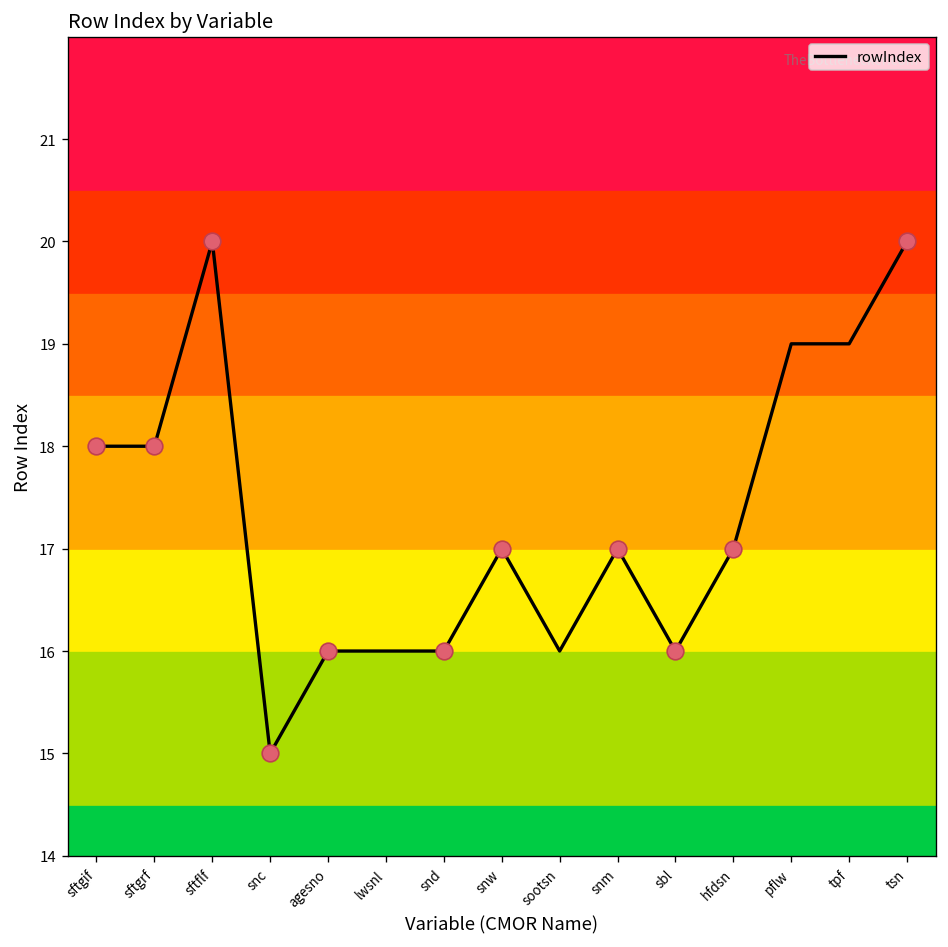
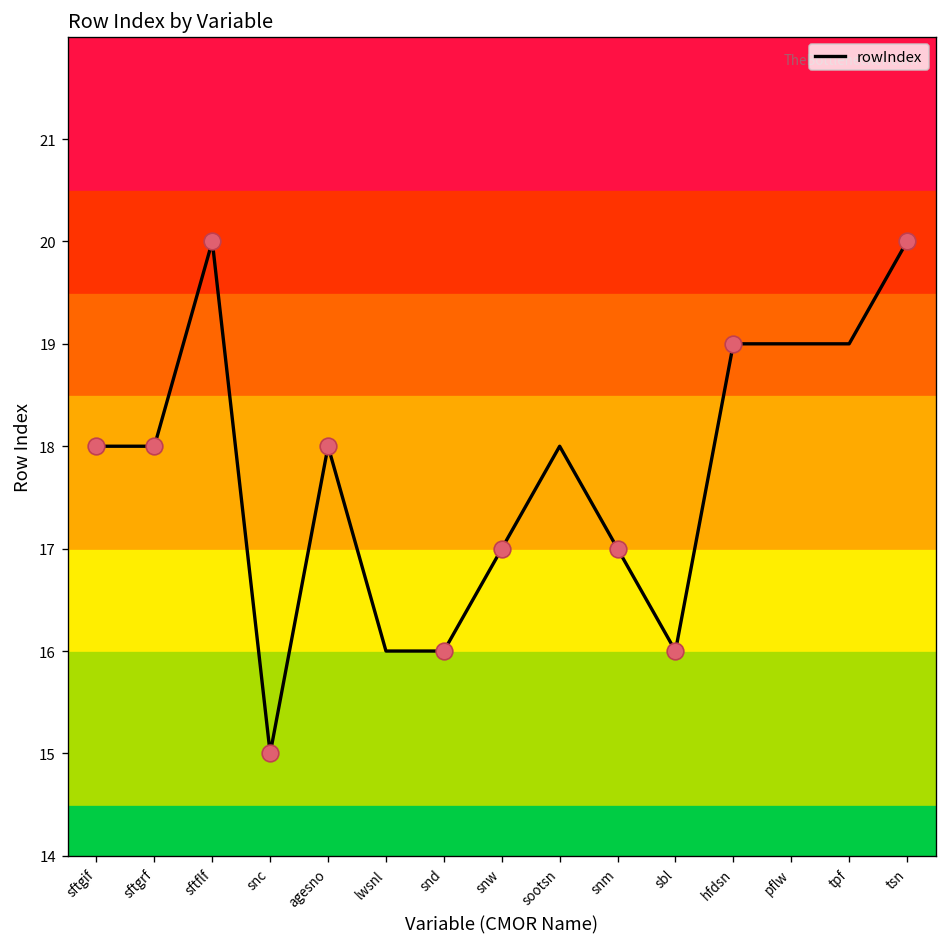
rowIndex, agesno: 16 -> 18
rowIndex, sootsn: 16 -> 18
rowIndex, hfdsn: 17 -> 19
